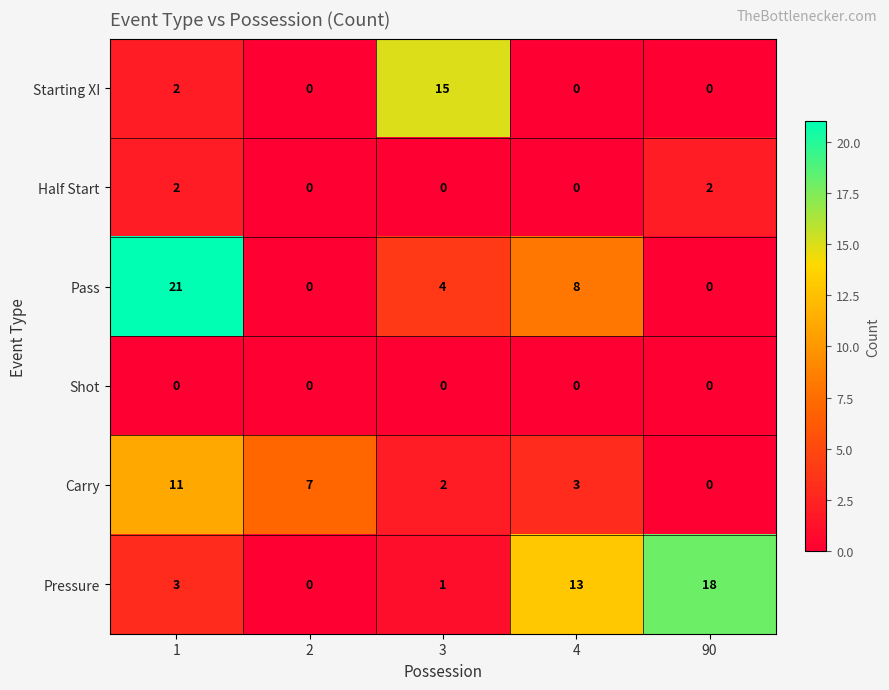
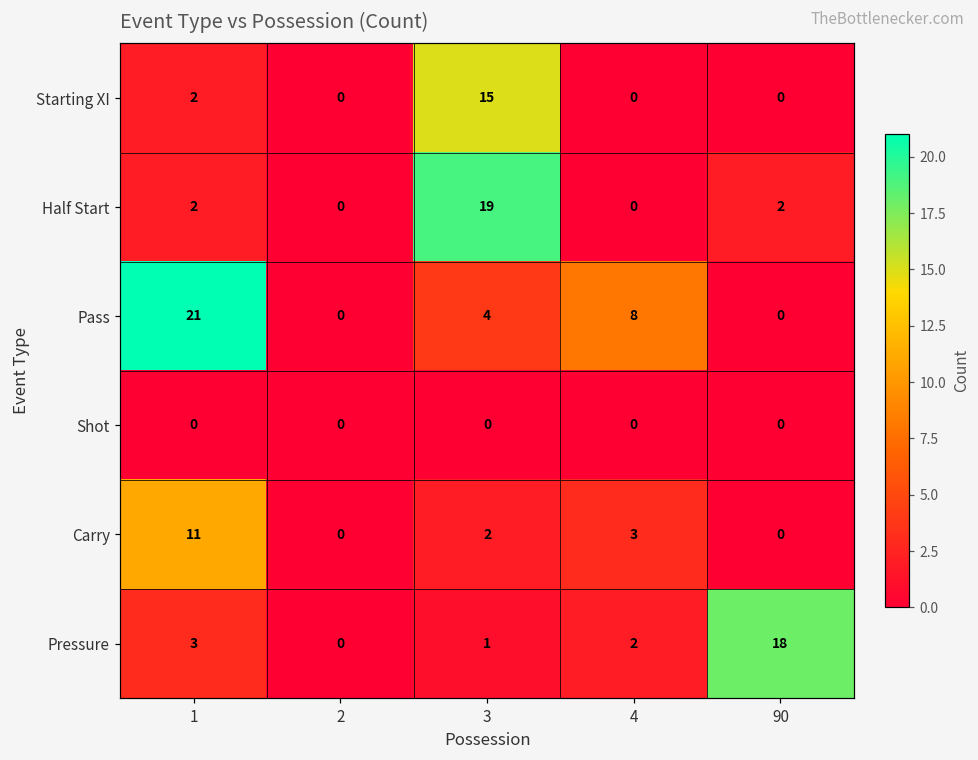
Half Start, 3: 0 -> 19
Carry, 2: 7 -> 0
Pressure, 4: 13 -> 2
